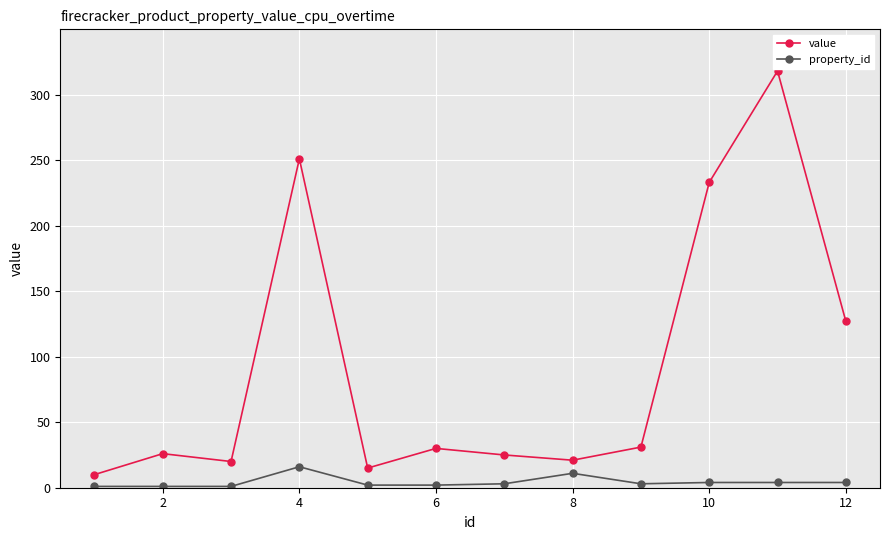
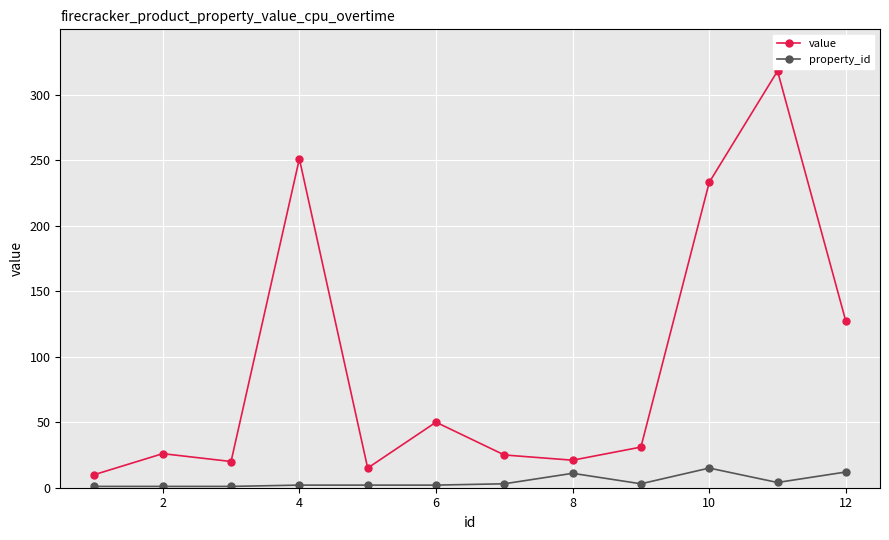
property_id, 4: 16 -> 2
value, 6: 30 -> 50
property_id, 10: 4 -> 15
property_id, 12: 4 -> 12
